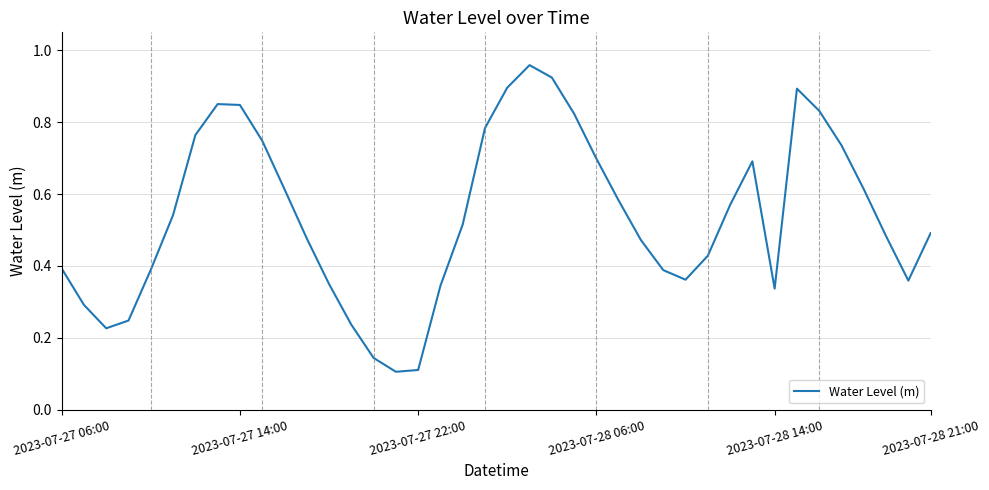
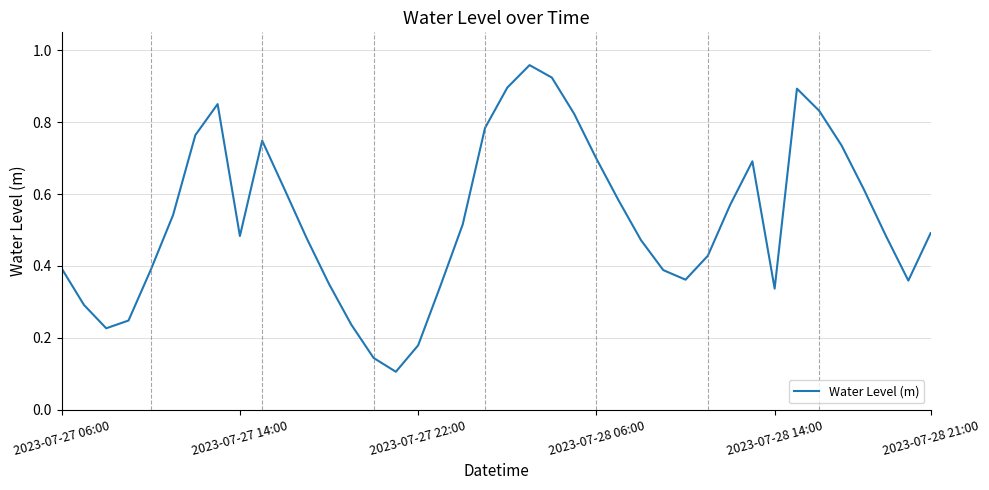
2023-07-27 14:00: 0.85 -> 0.48
2023-07-27 22:00: 0.11 -> 0.18
